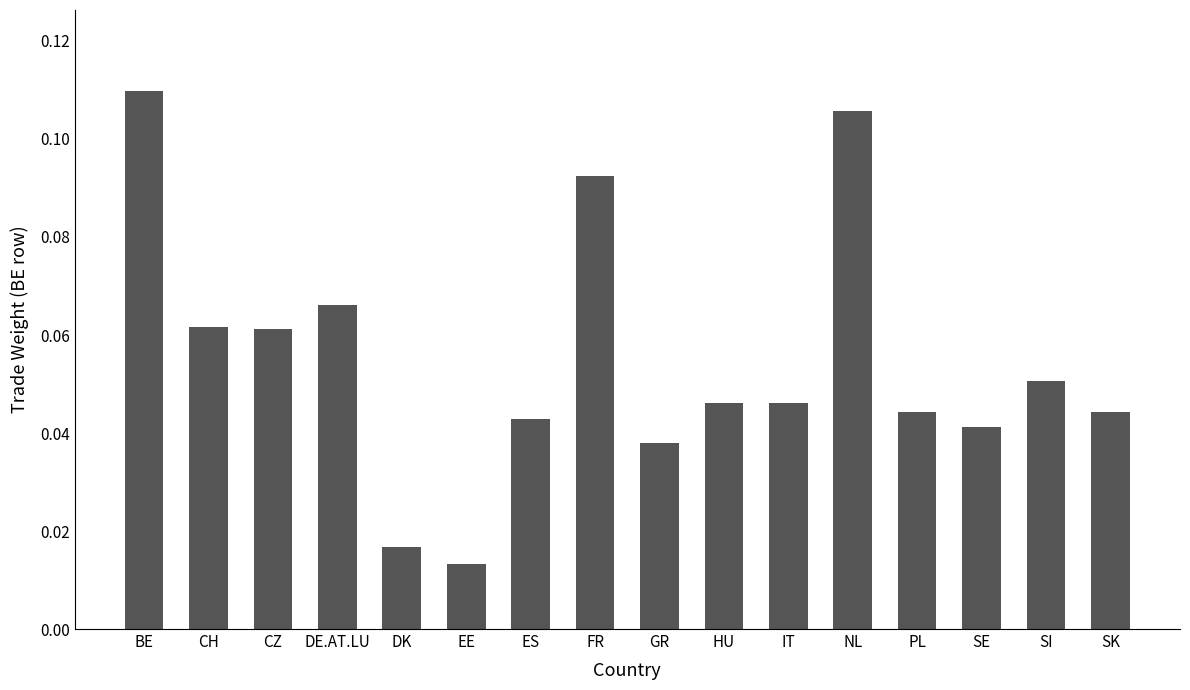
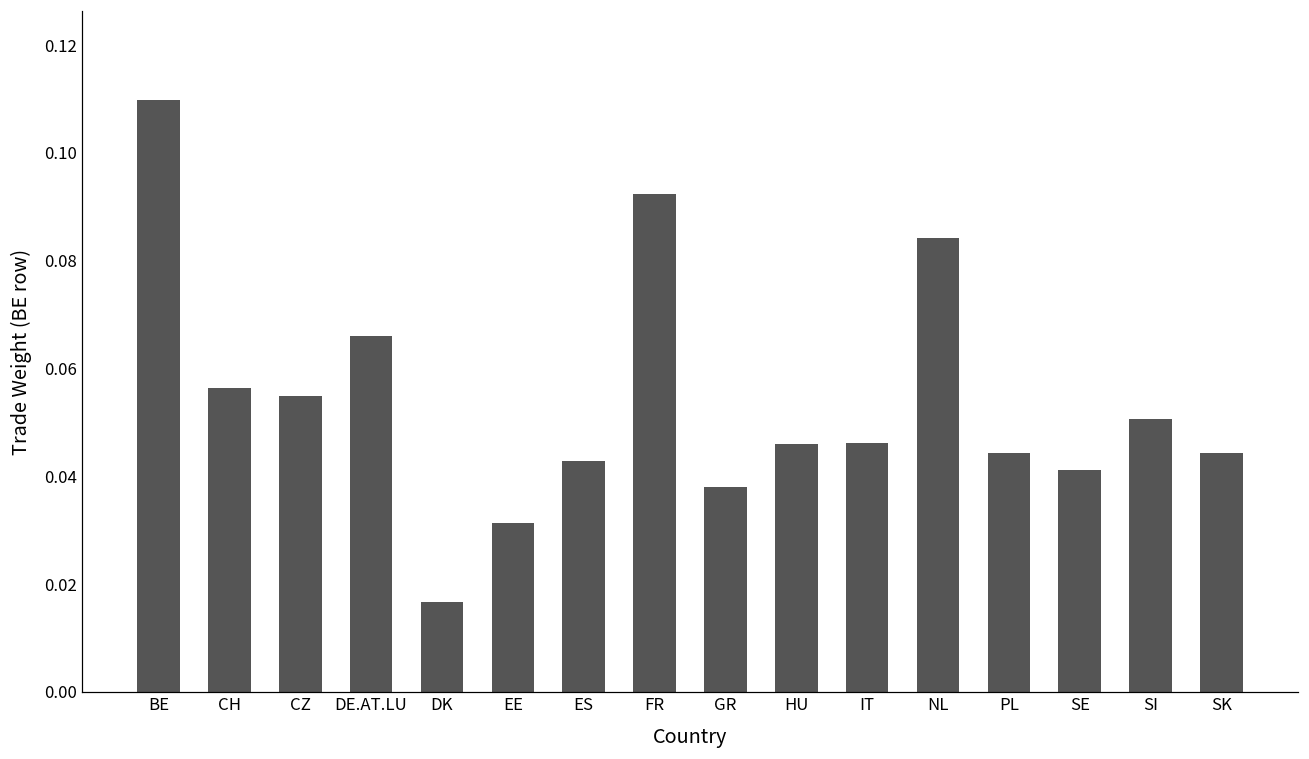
CH: 0.062 -> 0.056
CZ: 0.061 -> 0.055
EE: 0.013 -> 0.031
NL: 0.106 -> 0.084
